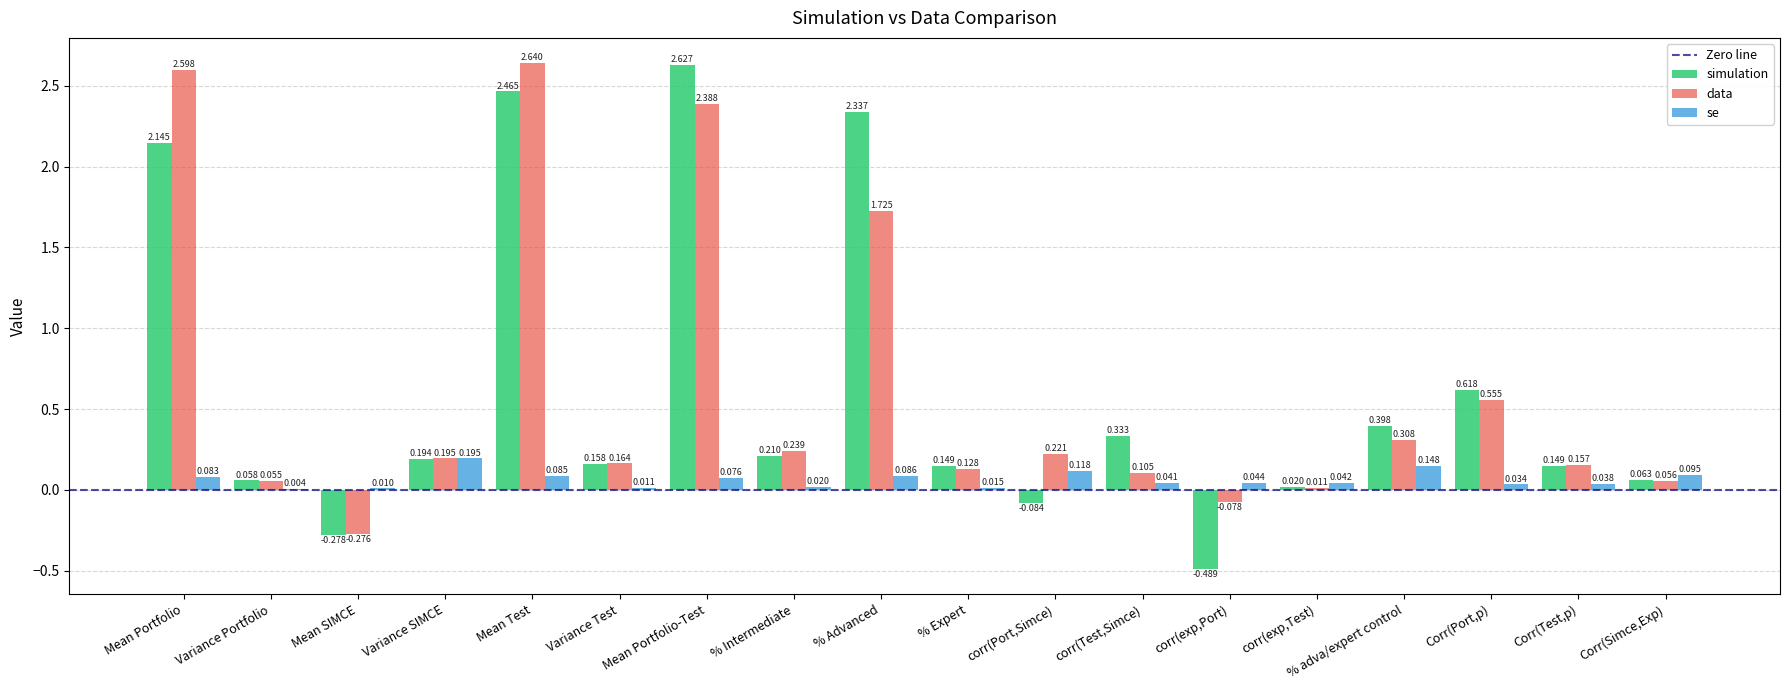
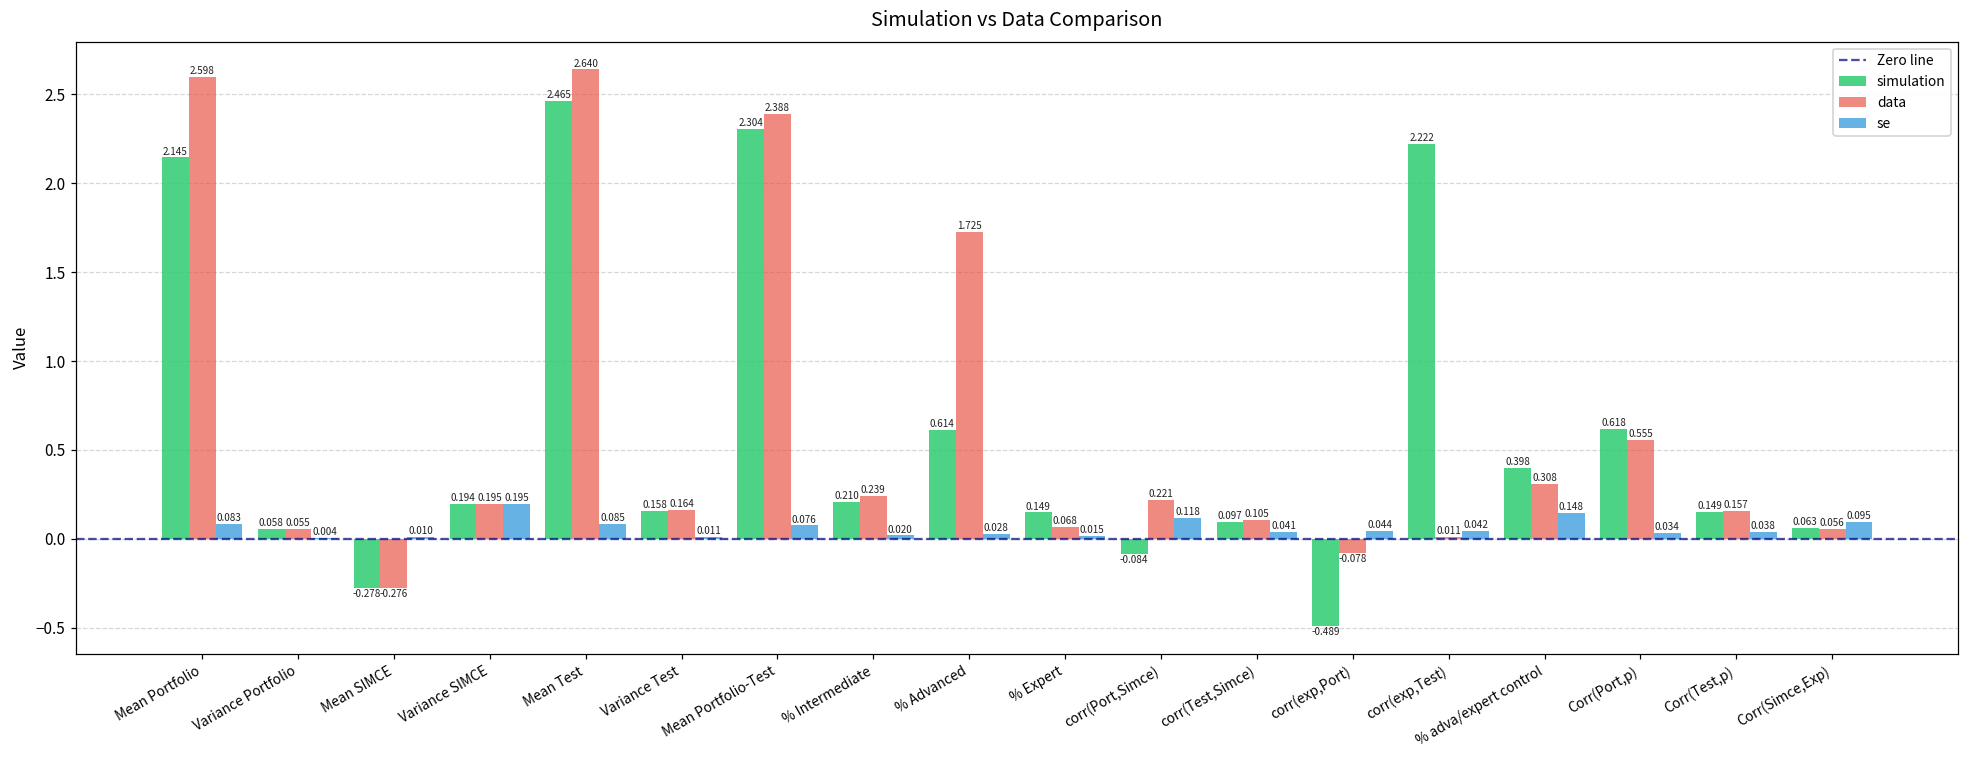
simulation, Mean Portfolio-Test: 2.627 -> 2.304
simulation, % Advanced: 2.337 -> 0.614
se, % Advanced: 0.086 -> 0.028
data, % Expert: 0.128 -> 0.068
simulation, corr(Test,Simce): 0.333 -> 0.097
simulation, corr(exp,Test): 0.020 -> 2.222
